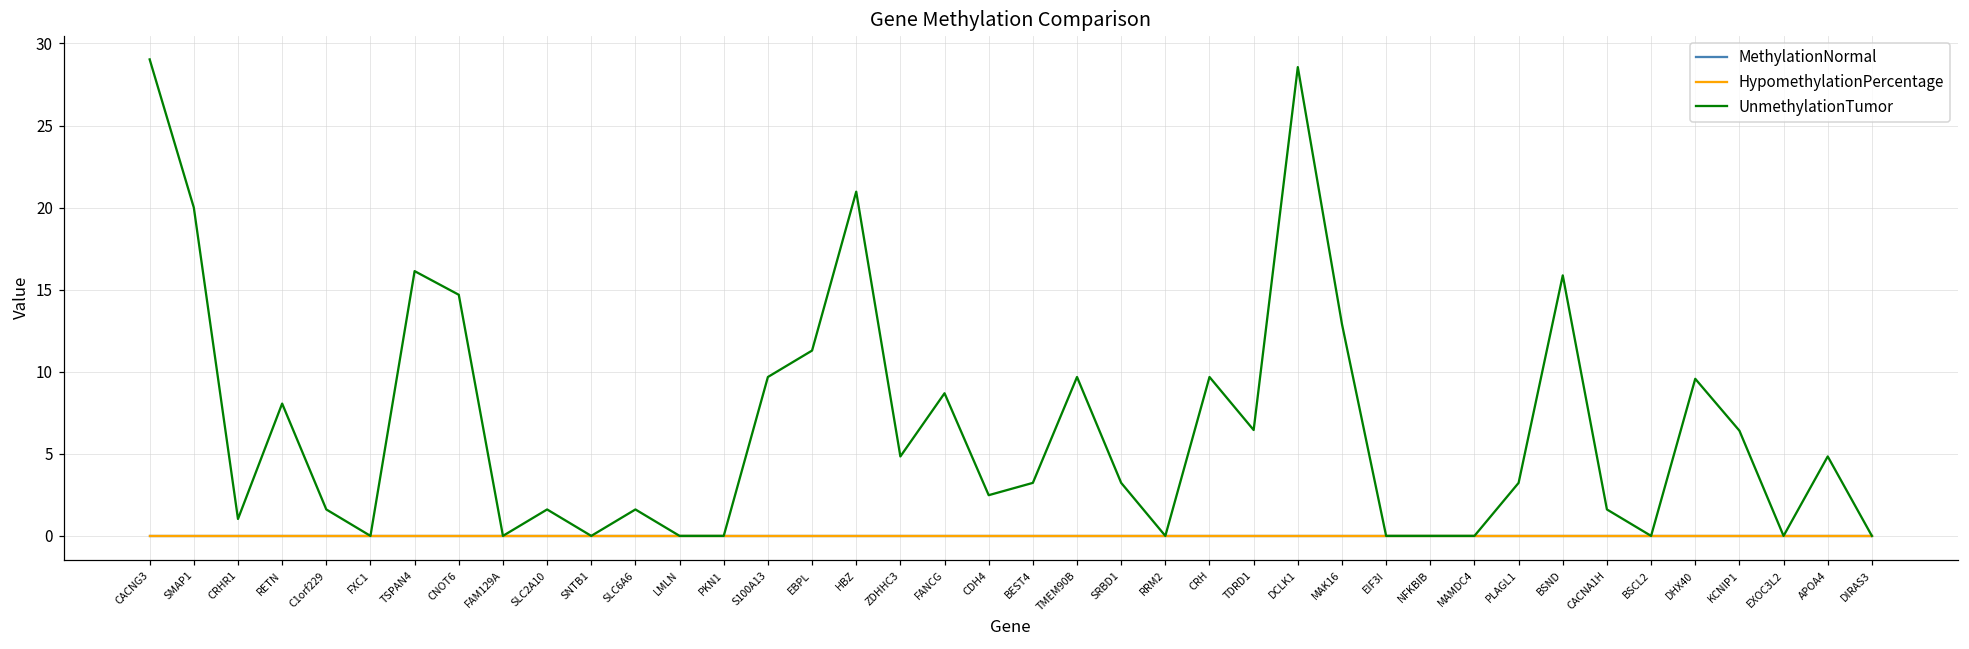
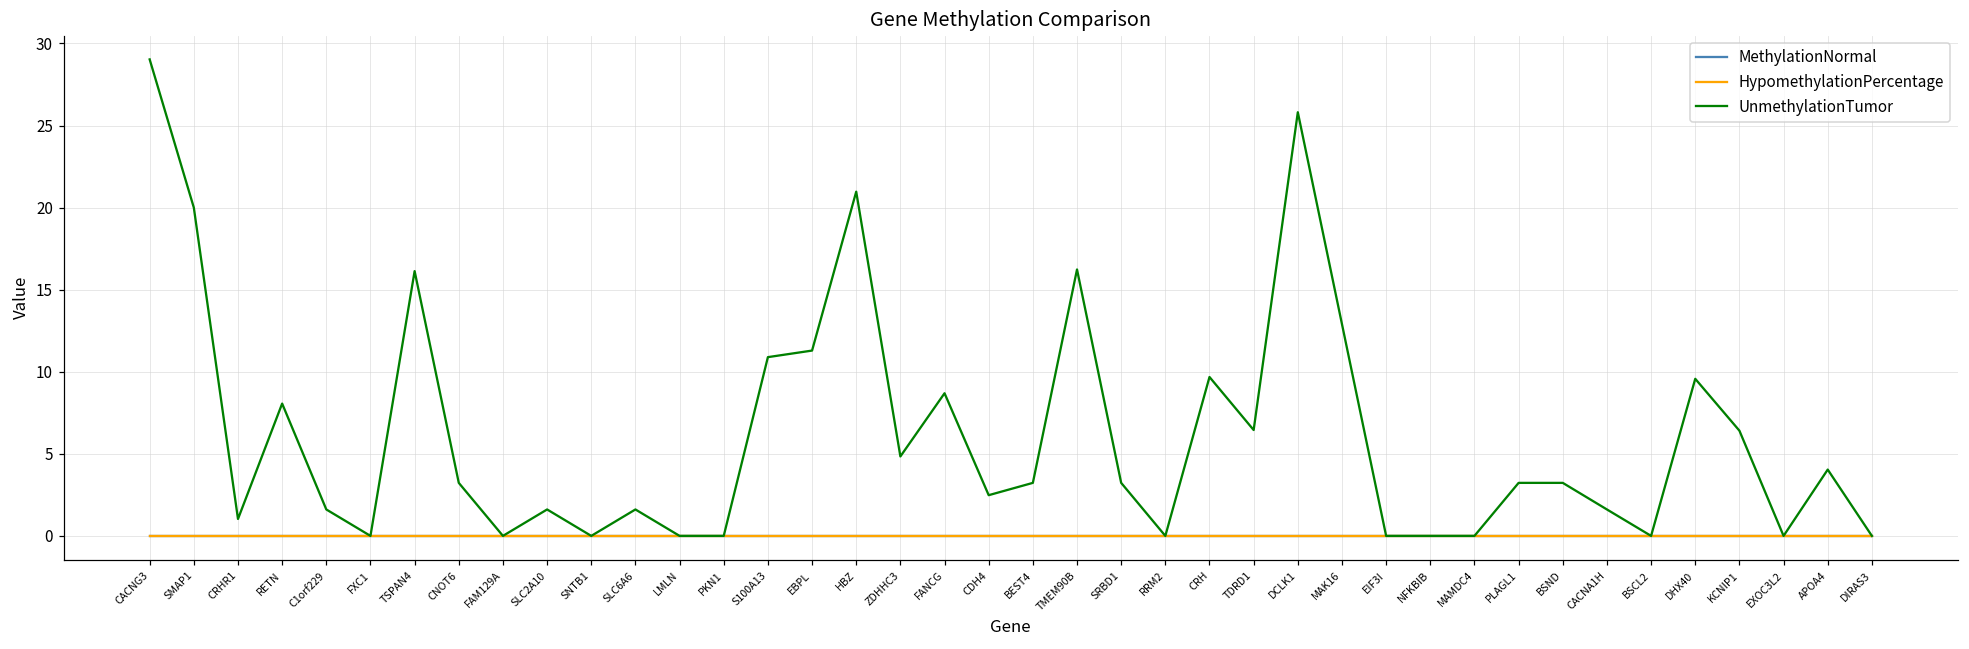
UnmethylationTumor, CNOT6: 14.7 -> 3.2
UnmethylationTumor, S100A13: 9.7 -> 10.9
UnmethylationTumor, TMEM90B: 9.7 -> 16.2
UnmethylationTumor, DCLK1: 28.6 -> 25.8
UnmethylationTumor, BSND: 15.9 -> 3.2
UnmethylationTumor, APOA4: 4.8 -> 4.0
